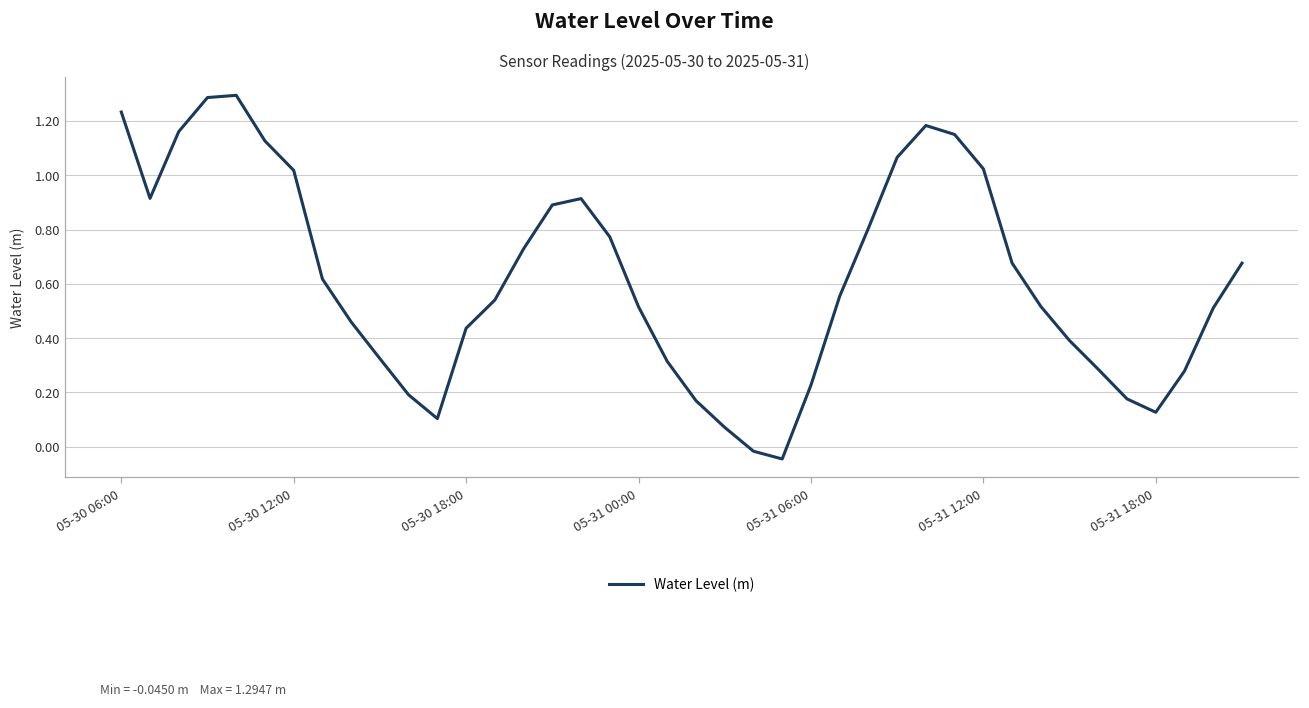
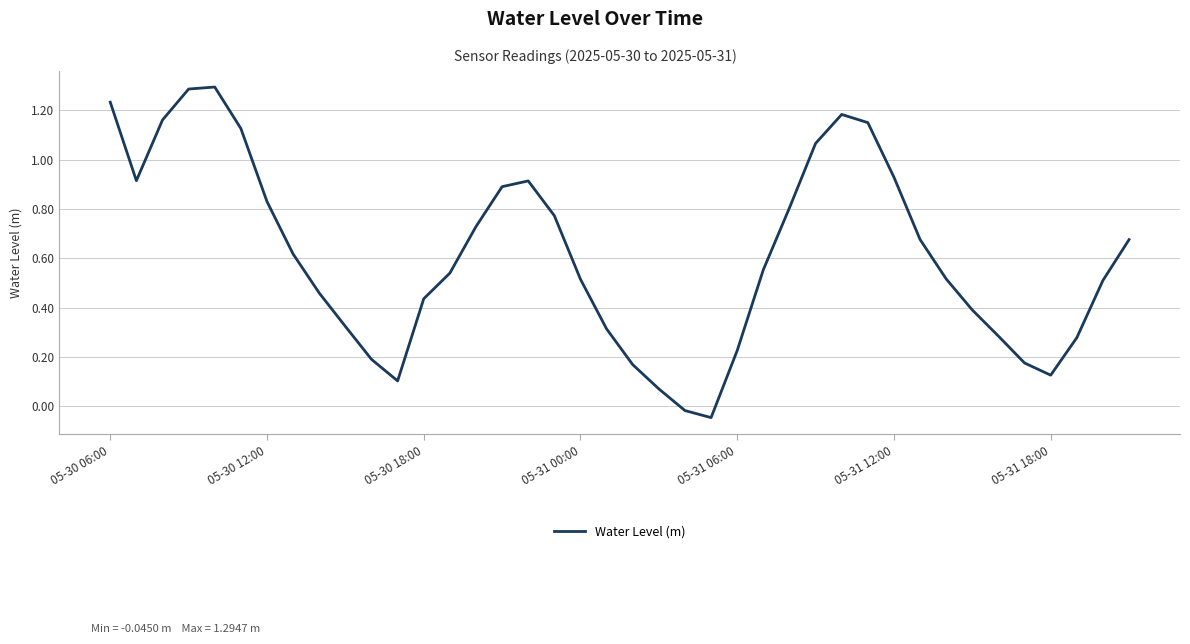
05-30 12:00: 1.02 -> 0.83
05-31 12:00: 1.02 -> 0.93
